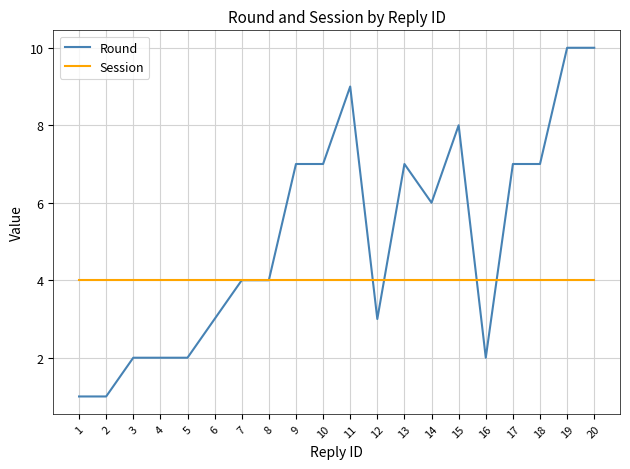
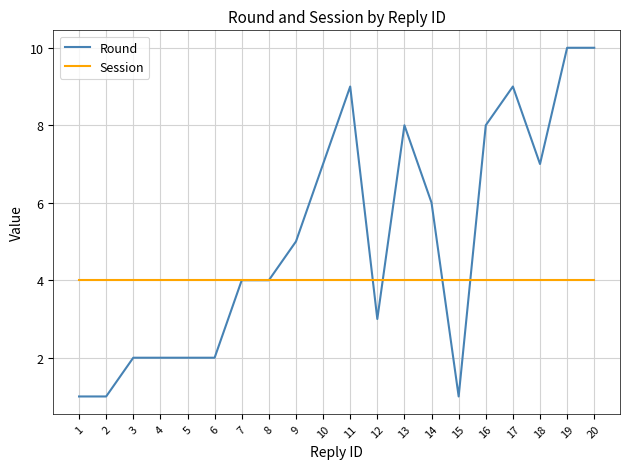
Round, 6: 3 -> 2
Round, 9: 7 -> 5
Round, 13: 7 -> 8
Round, 15: 8 -> 1
Round, 16: 2 -> 8
Round, 17: 7 -> 9
